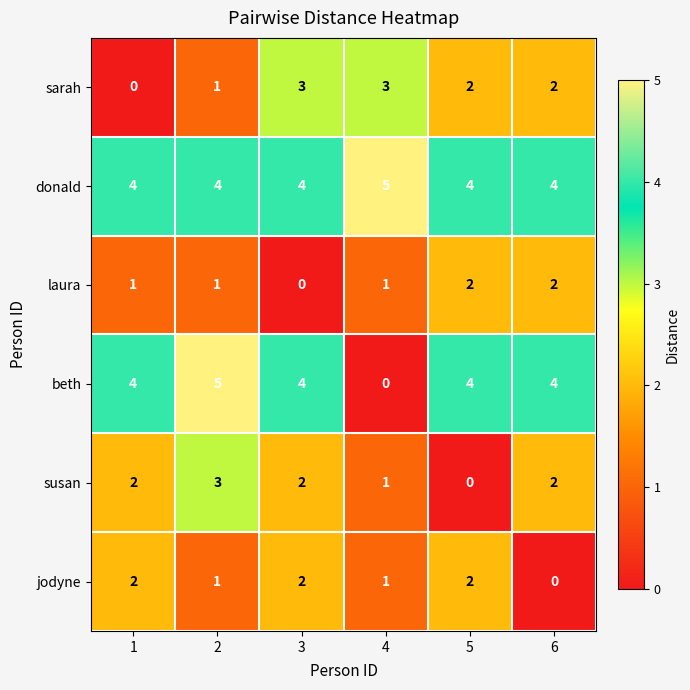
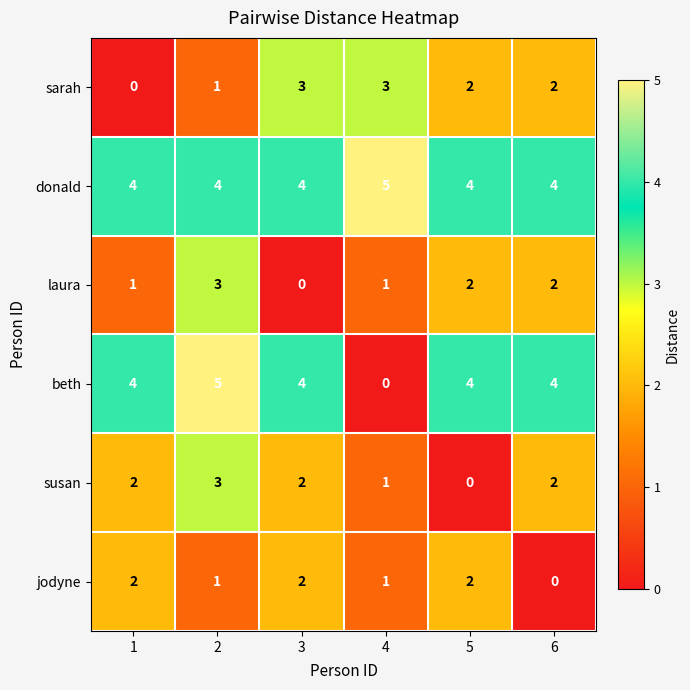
laura, 2: 1 -> 3
